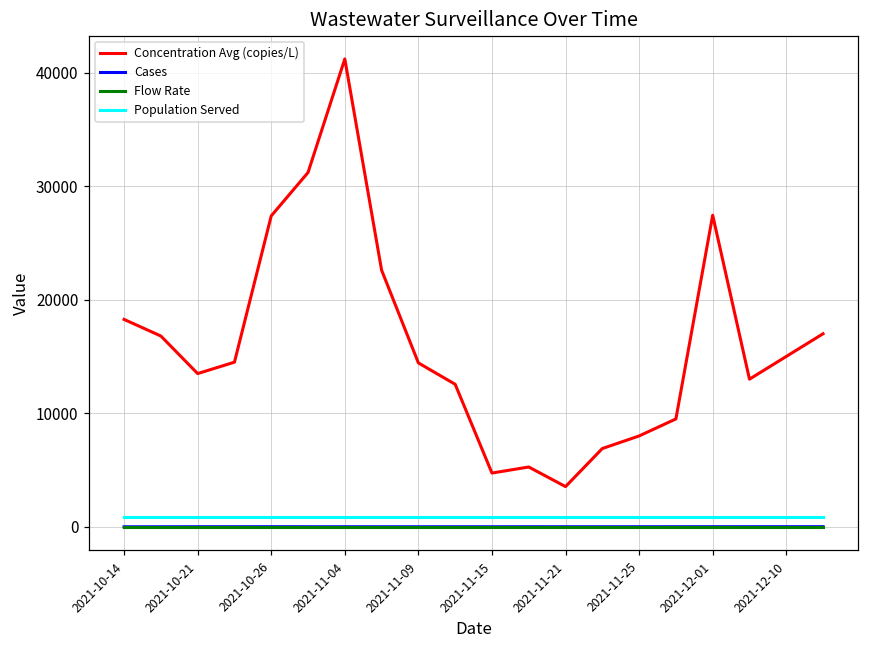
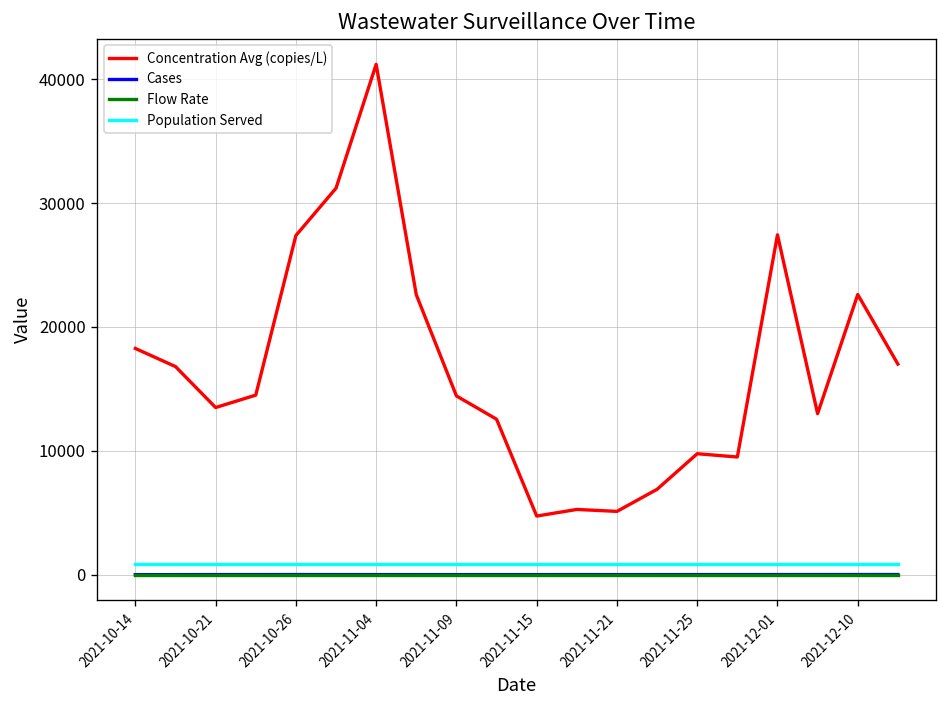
Concentration Avg (copies/L), 2021-11-21: 3500 -> 5100
Concentration Avg (copies/L), 2021-11-25: 8000 -> 9800
Concentration Avg (copies/L), 2021-12-10: 15000 -> 22600
